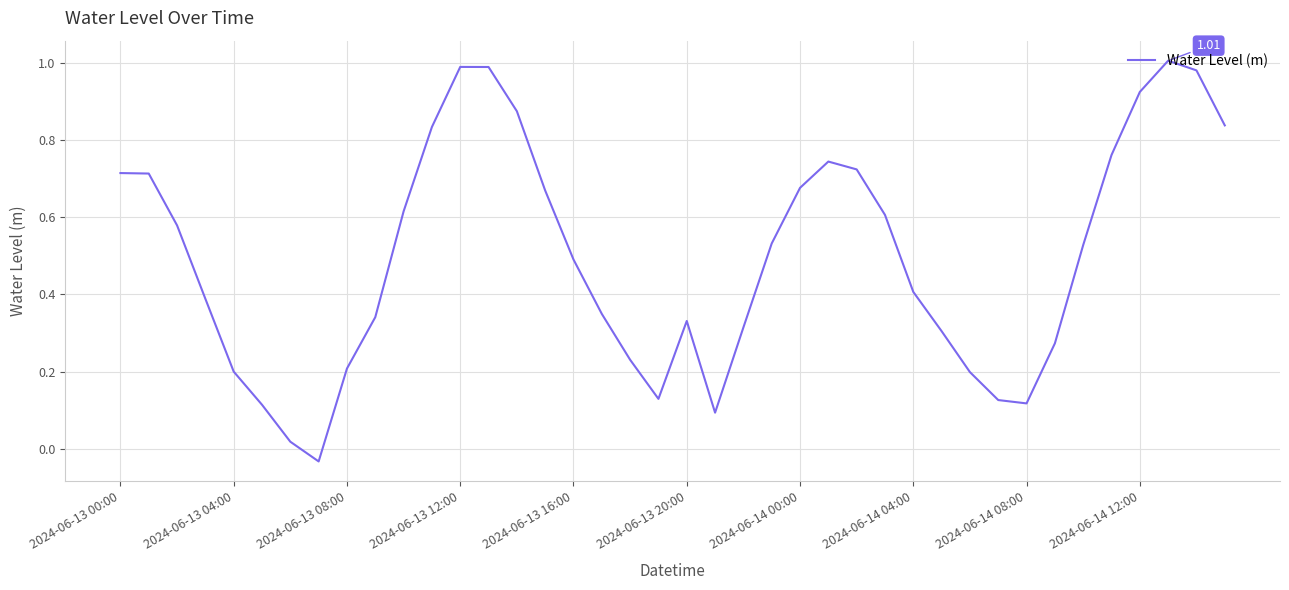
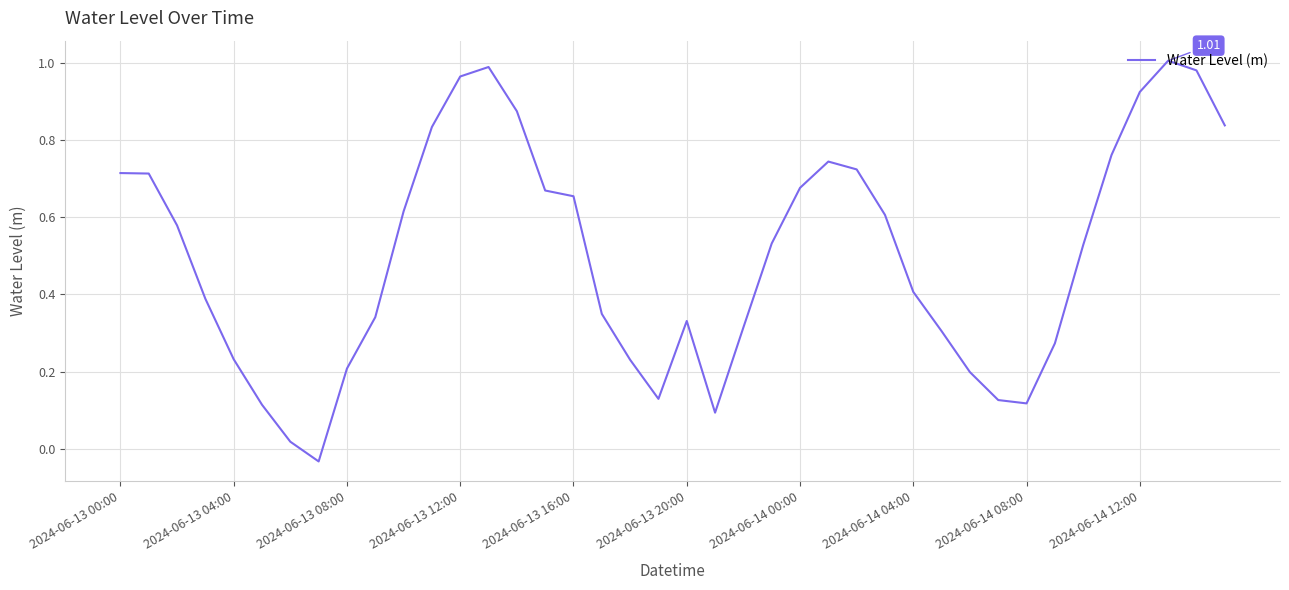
2024-06-13 04:00: 0.20 -> 0.23
2024-06-13 12:00: 0.99 -> 0.97
2024-06-13 16:00: 0.49 -> 0.65
